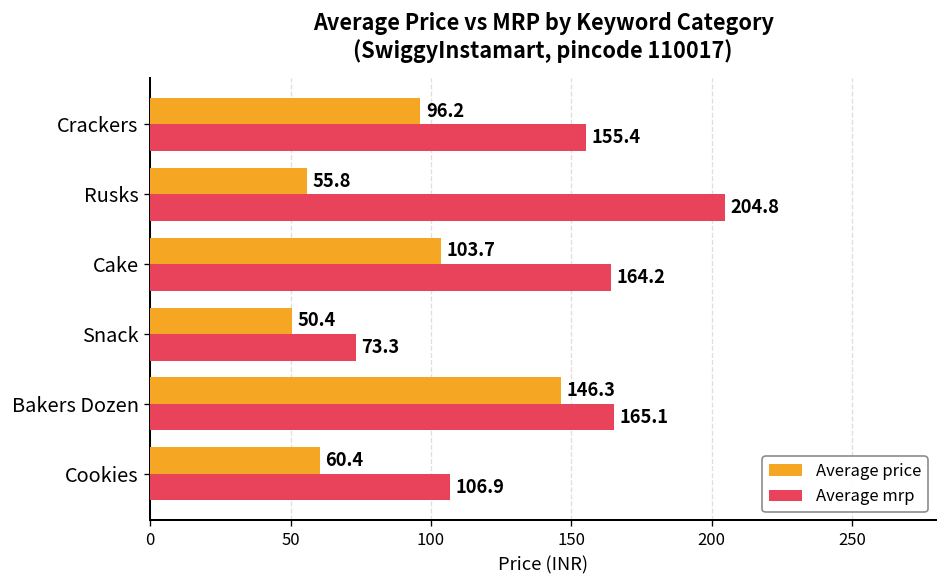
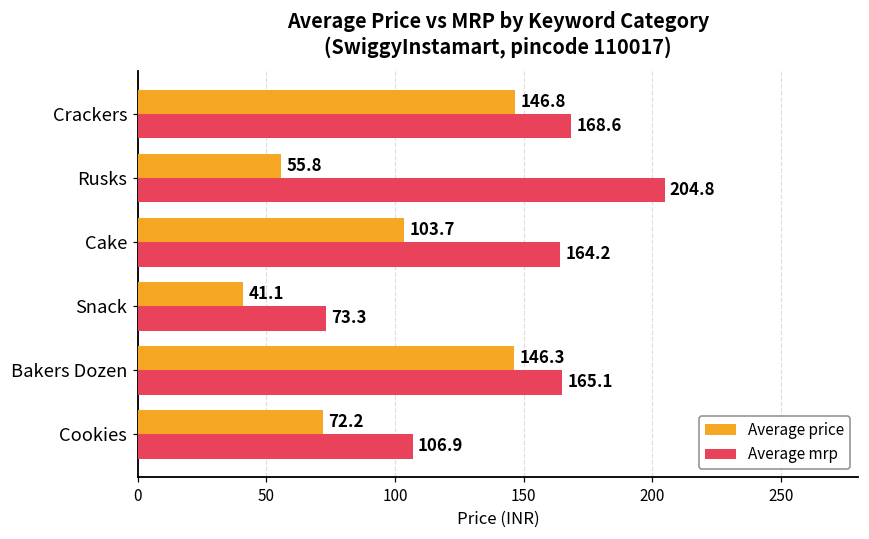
Average price, Crackers: 96.2 -> 146.8
Average mrp, Crackers: 155.4 -> 168.6
Average price, Snack: 50.4 -> 41.1
Average price, Cookies: 60.4 -> 72.2
